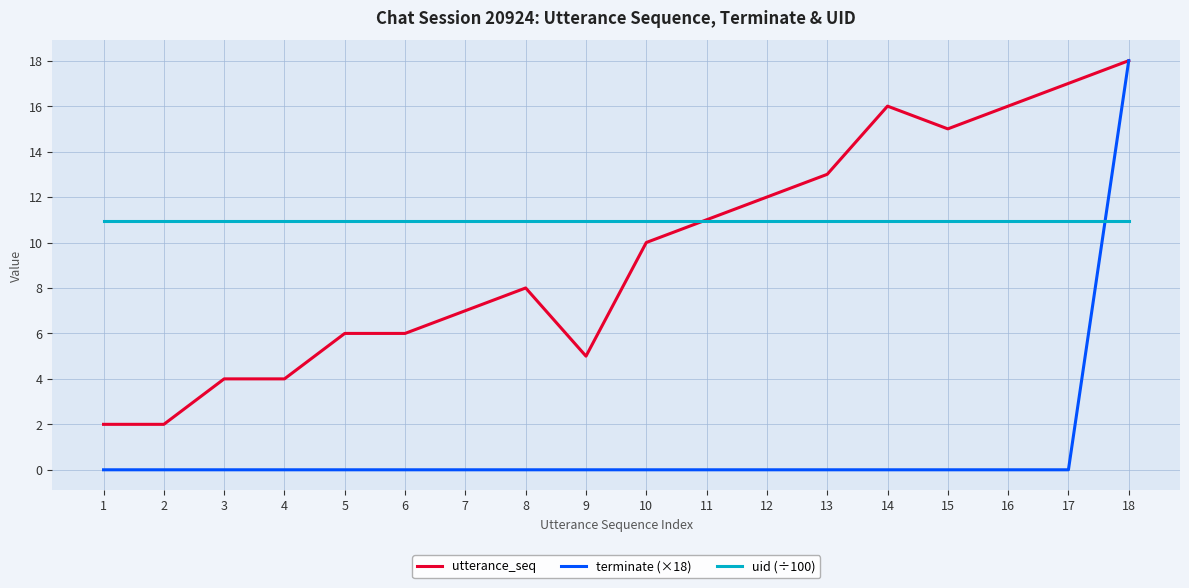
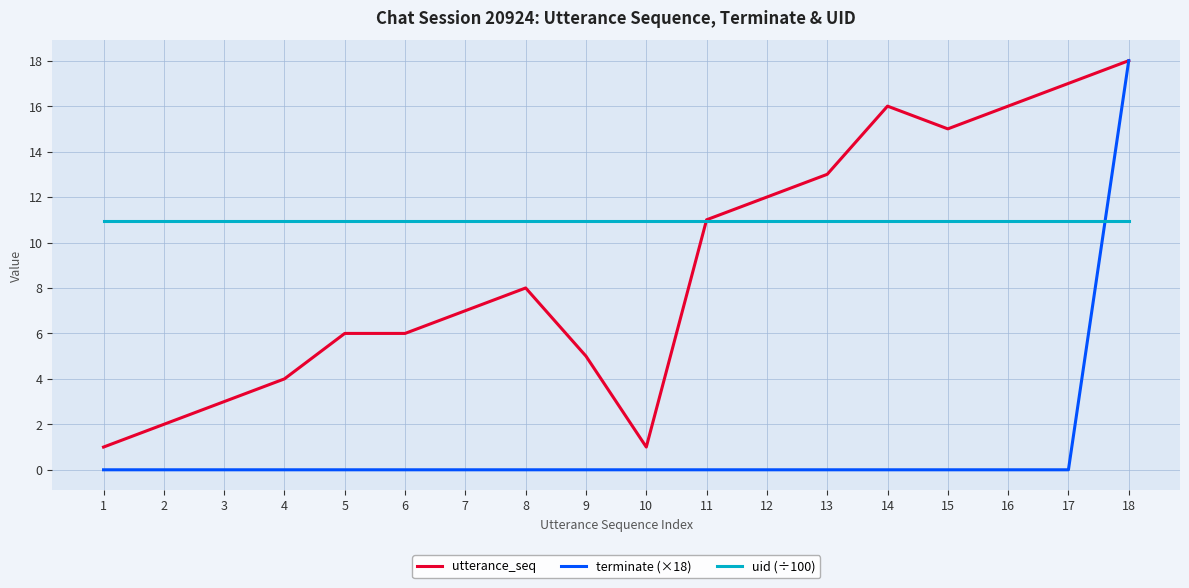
utterance_seq, 1: 2 -> 1
utterance_seq, 3: 4 -> 3
utterance_seq, 10: 10 -> 1
